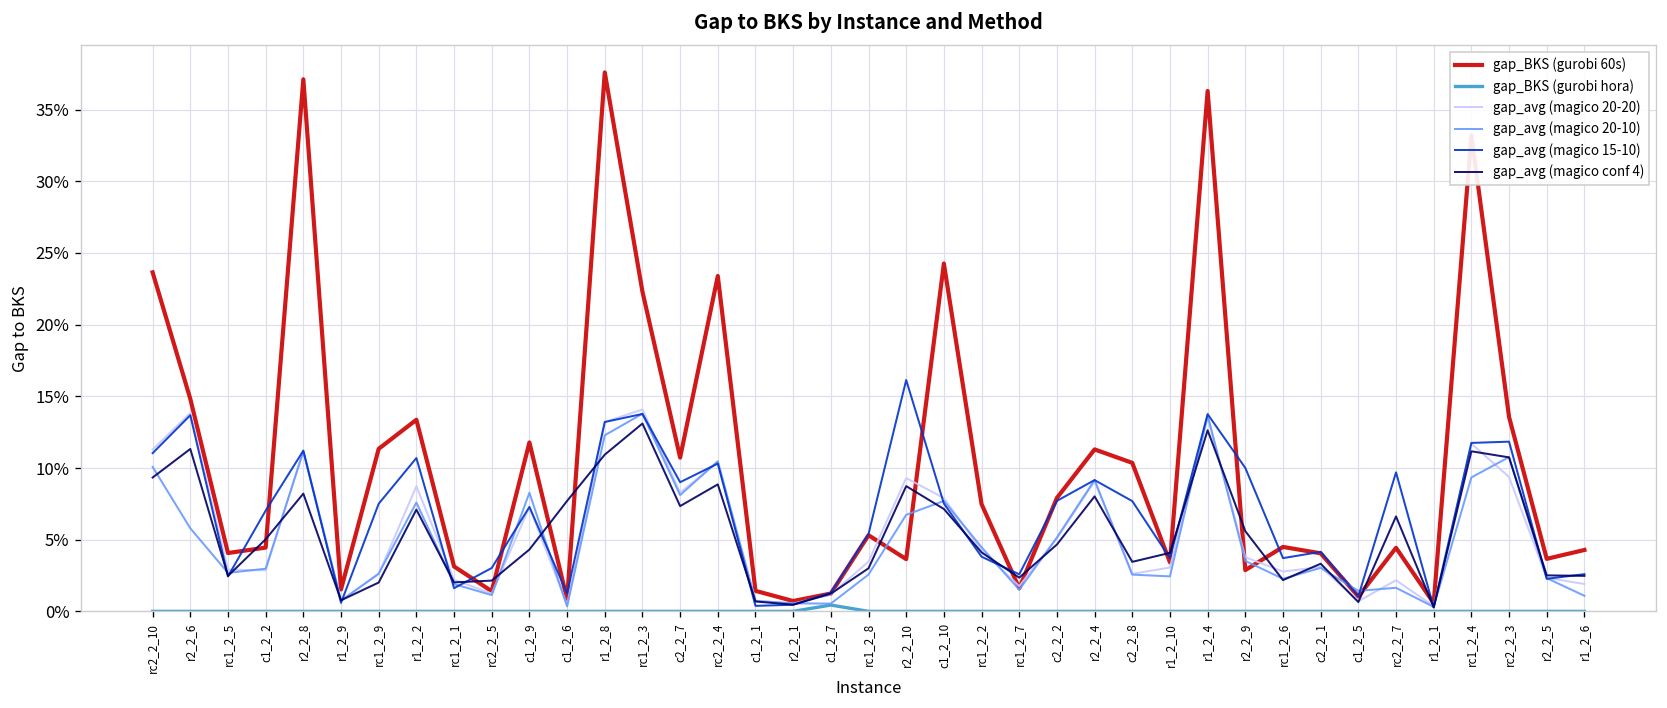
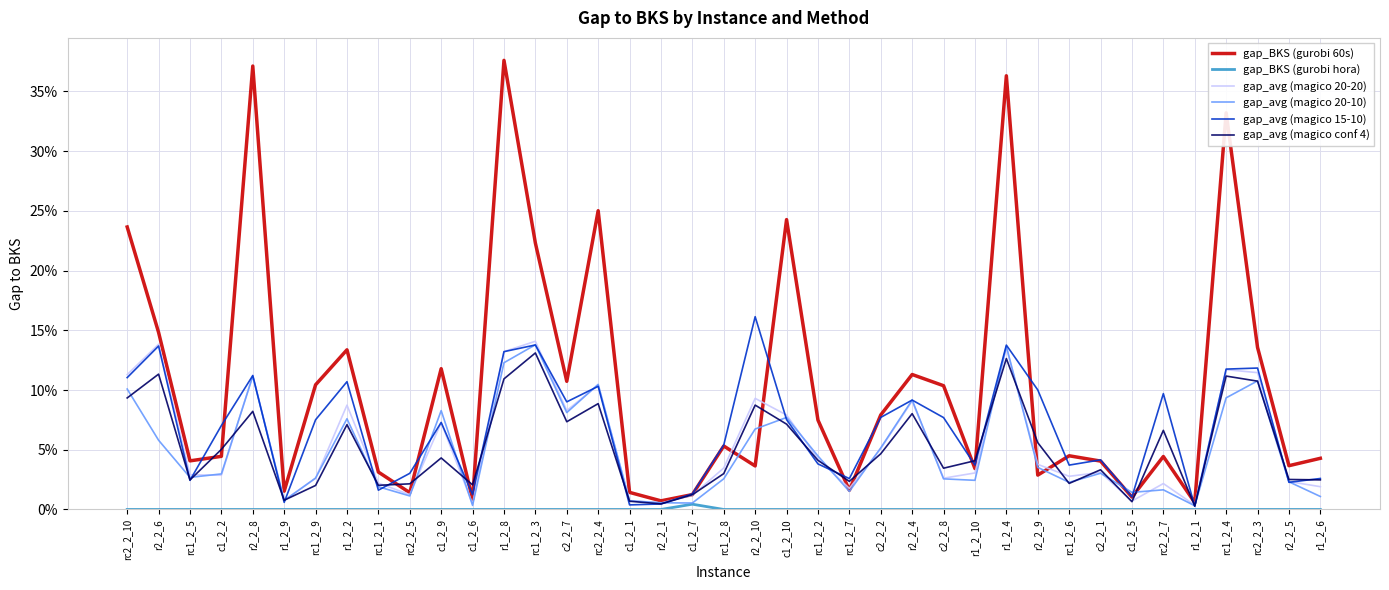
gap_BKS (gurobi 60s), rc1_2_9: 11.3% -> 10.4%
gap_avg (magico conf 4), c1_2_6: 7.7% -> 2.1%
gap_BKS (gurobi 60s), rc2_2_4: 23.4% -> 25.0%
gap_avg (magico 20-20), rc2_2_3: 9.4% -> 11.5%
